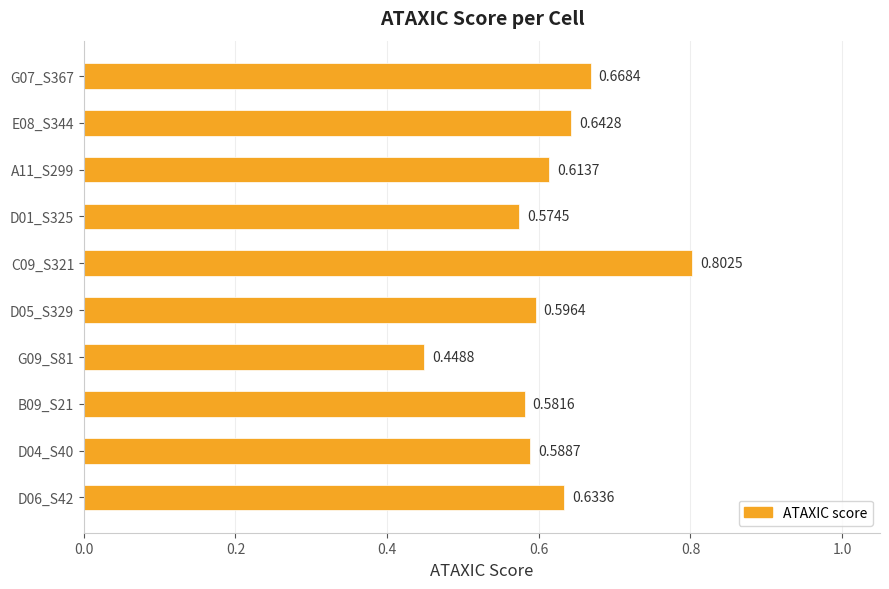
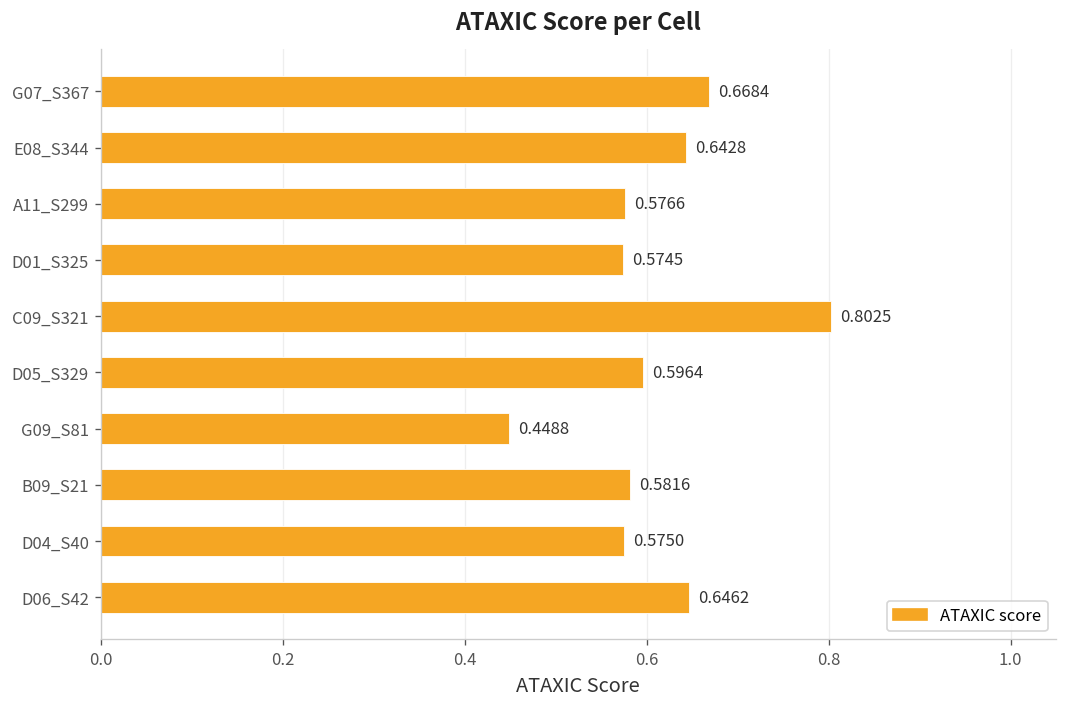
A11_S299: 0.6137 -> 0.5766
D04_S40: 0.5887 -> 0.5750
D06_S42: 0.6336 -> 0.6462
